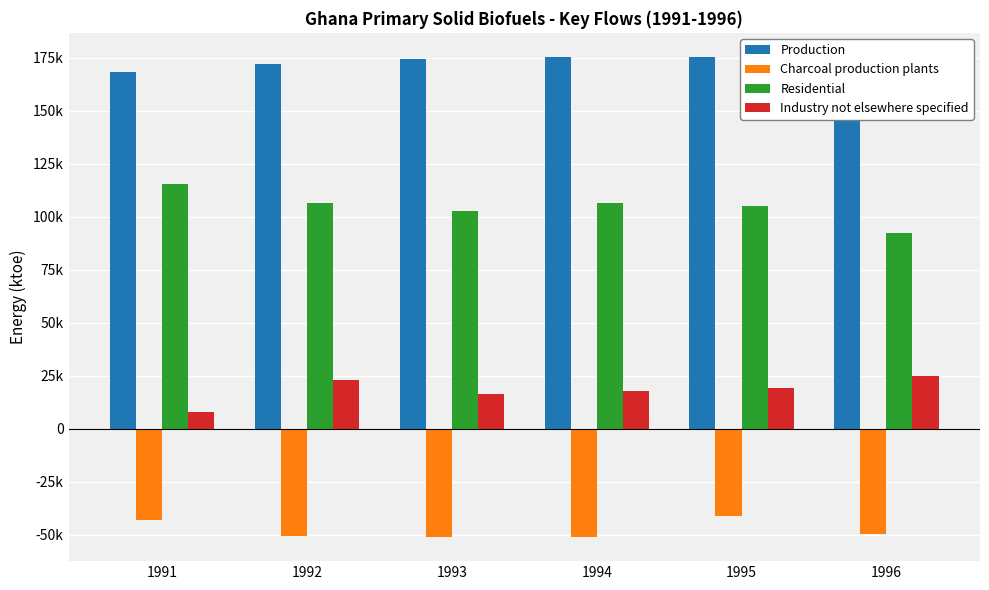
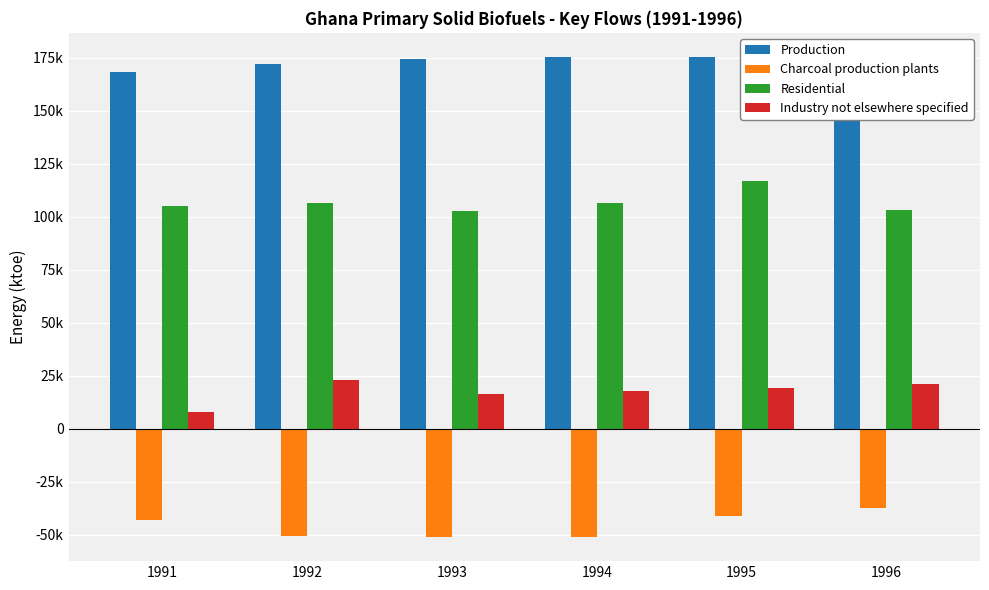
Residential, 1991: 115000 -> 105000
Residential, 1995: 105000 -> 117000
Charcoal production plants, 1996: -49000 -> -37000
Residential, 1996: 92000 -> 103000
Industry not elsewhere specified, 1996: 25000 -> 21000
